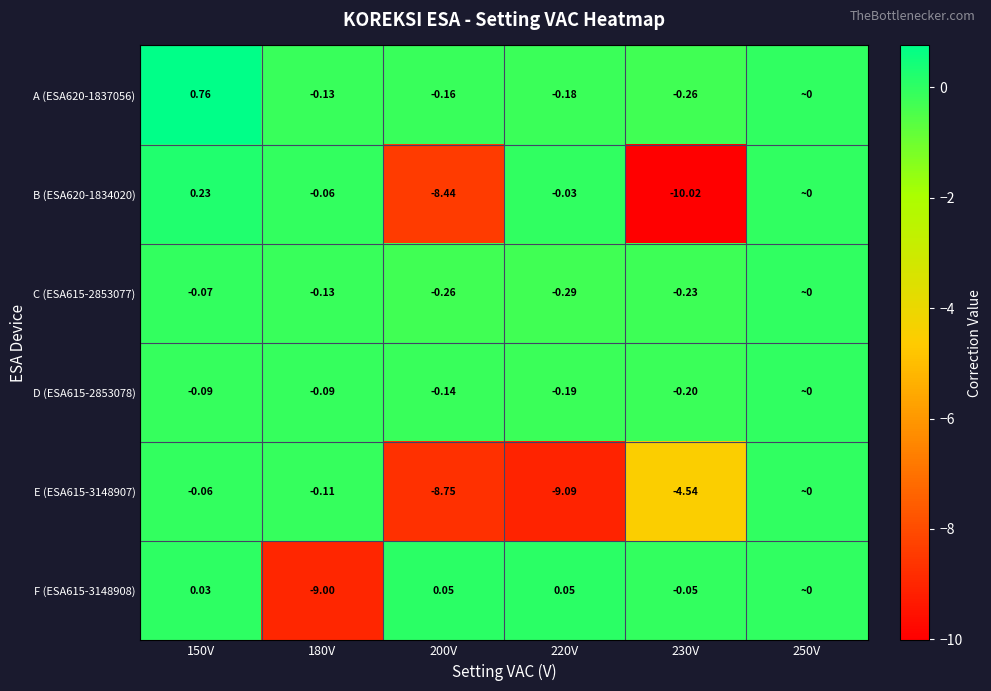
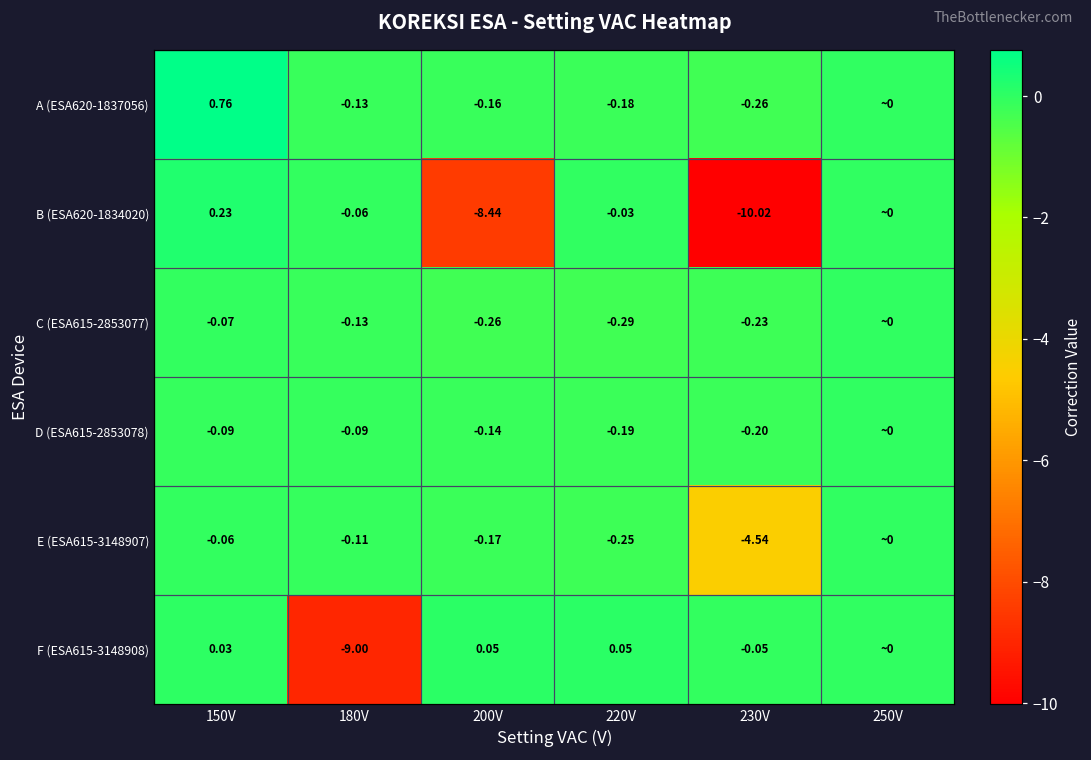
E (ESA615-3148907), 200V: -8.75 -> -0.17
E (ESA615-3148907), 220V: -9.09 -> -0.25
